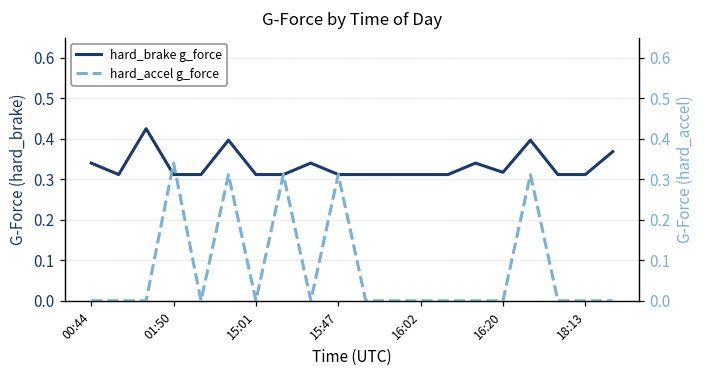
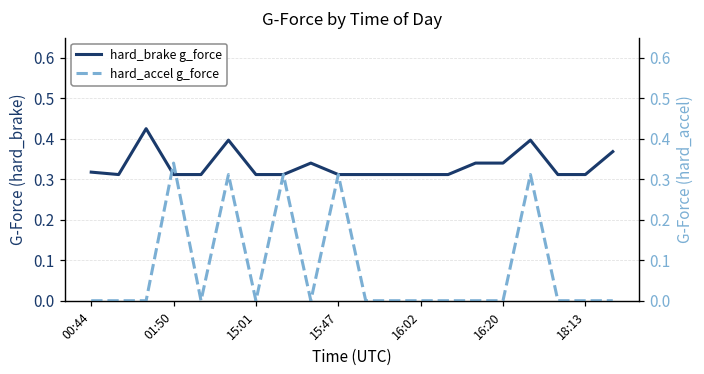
hard_brake g_force, 00:44: 0.34 -> 0.32
hard_brake g_force, 16:20: 0.32 -> 0.34
